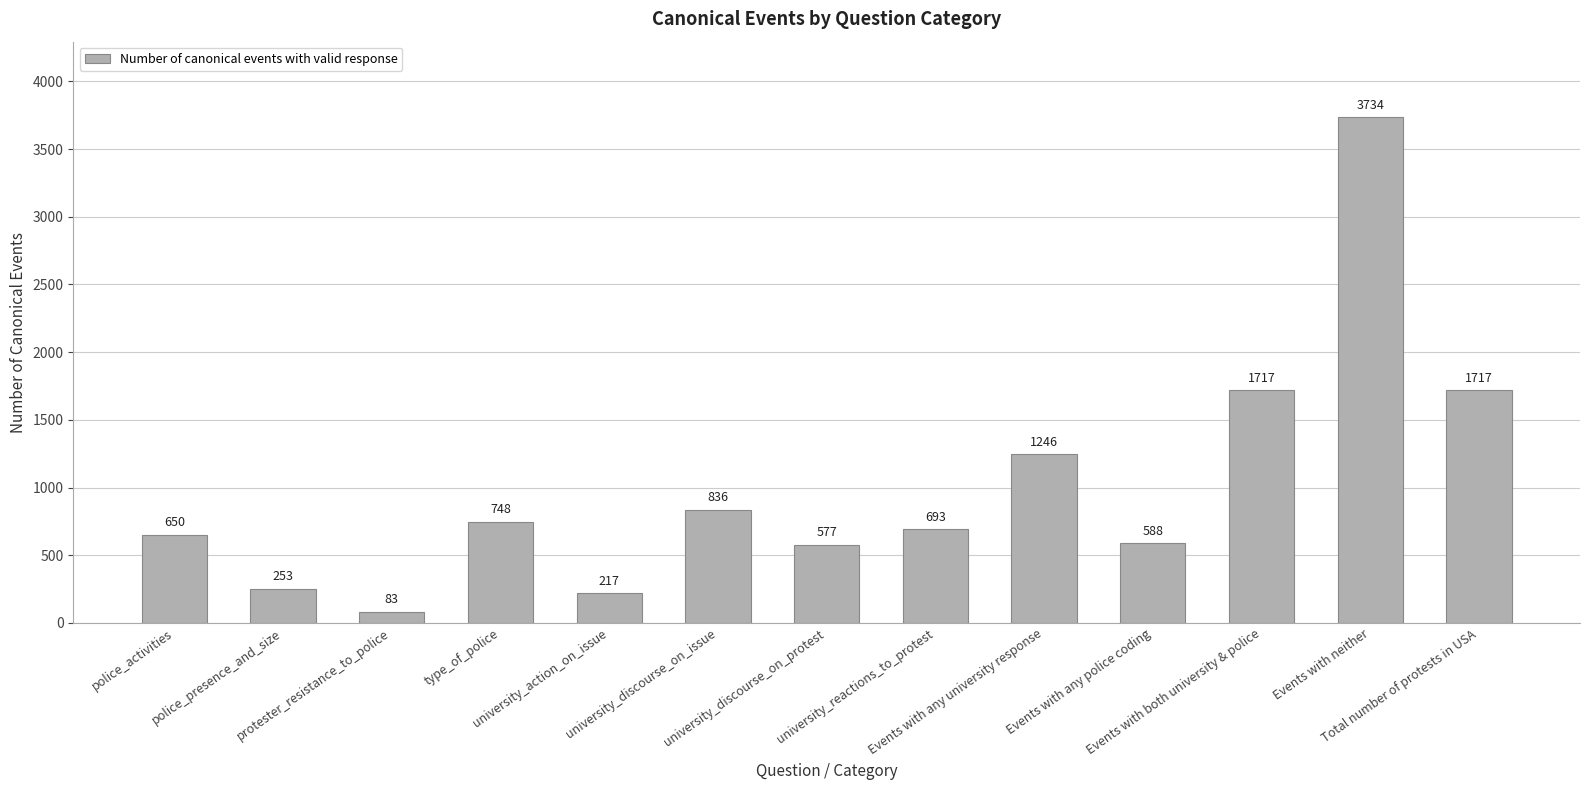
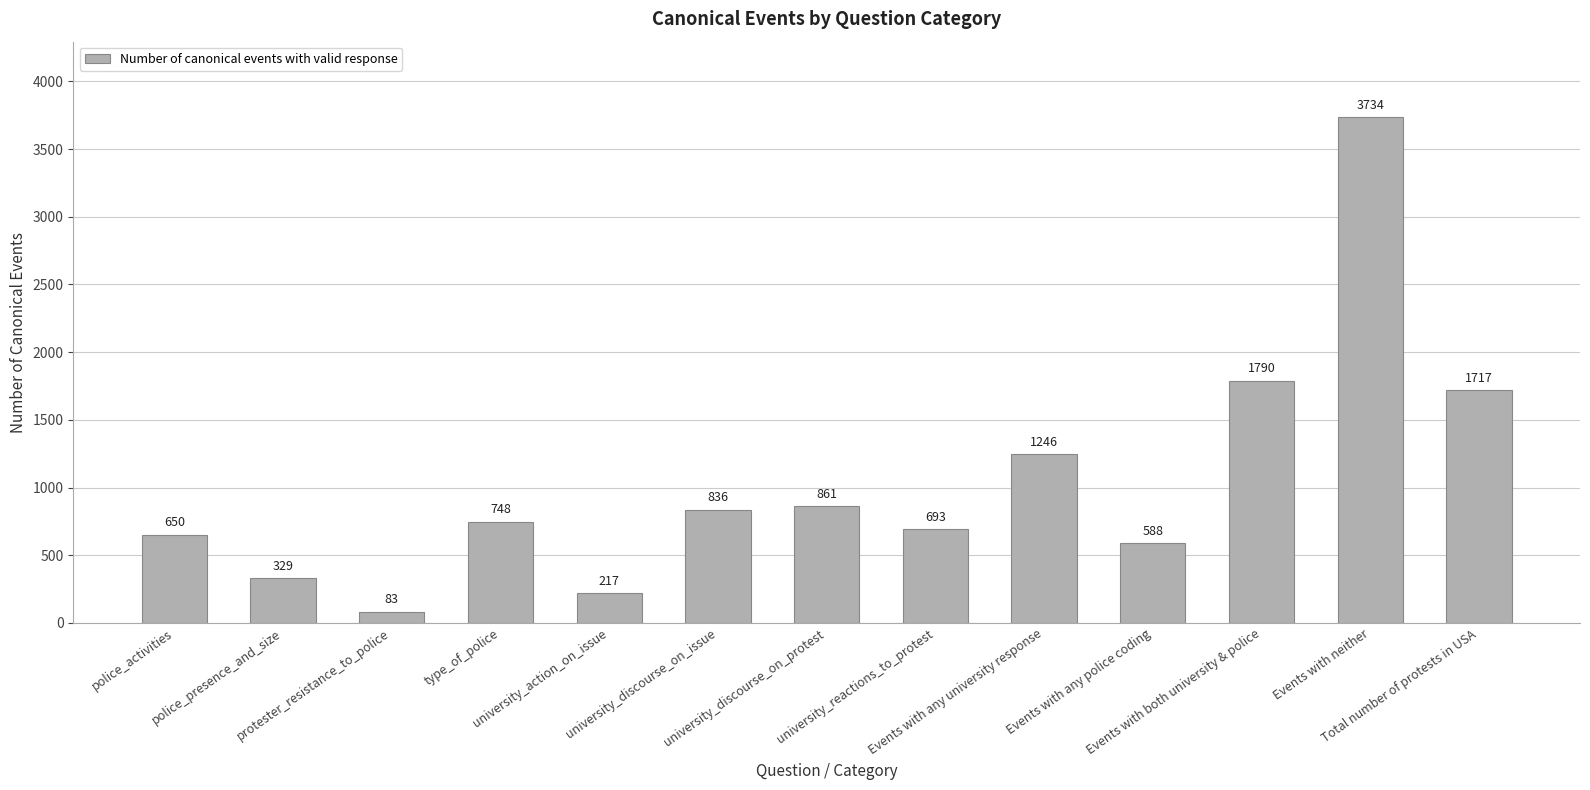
police_presence_and_size: 253 -> 329
university_discourse_on_protest: 577 -> 861
Events with both university & police: 1717 -> 1790
